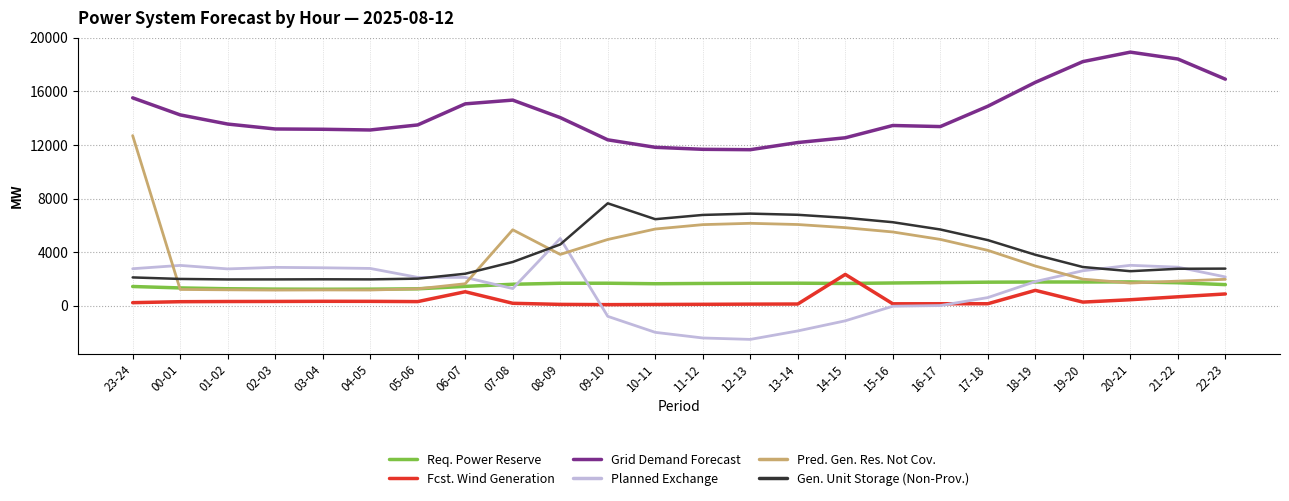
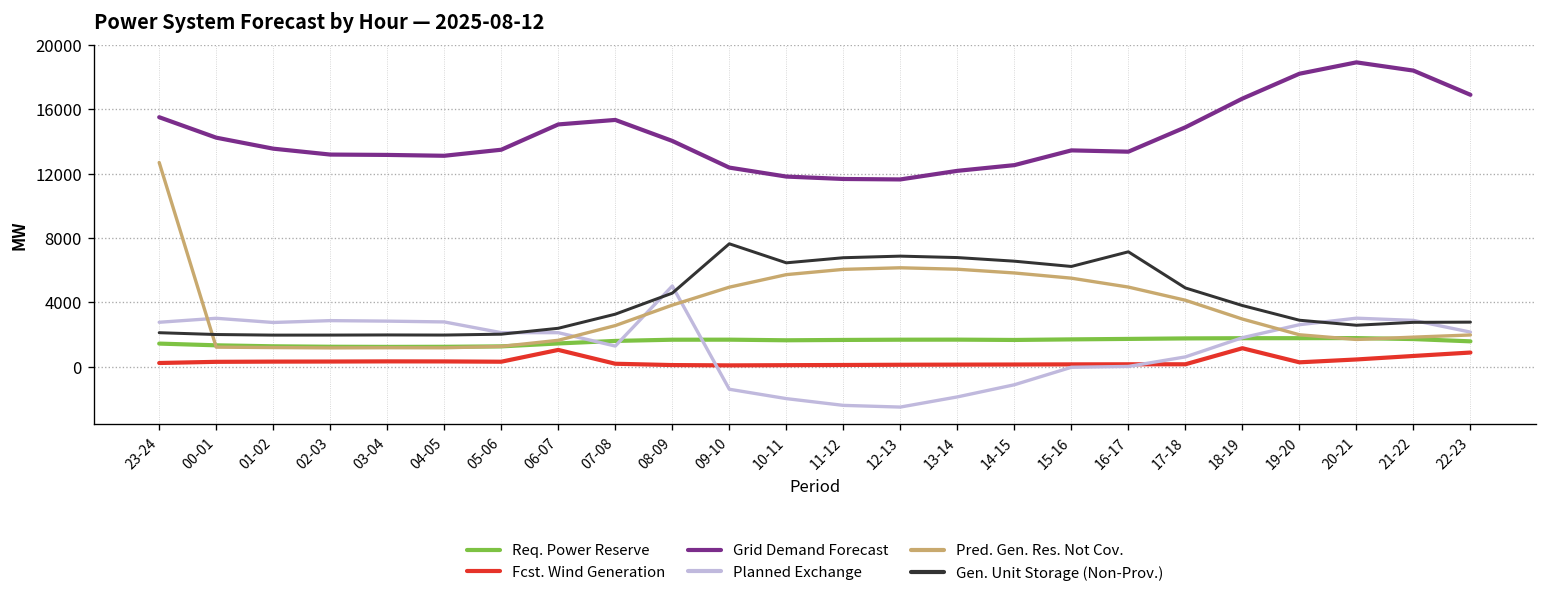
Pred. Gen. Res. Not Cov., 07-08: 5700 -> 2600
Planned Exchange, 09-10: -800 -> -1400
Fcst. Wind Generation, 14-15: 2300 -> 100
Gen. Unit Storage (Non-Prov.), 16-17: 5700 -> 7200
